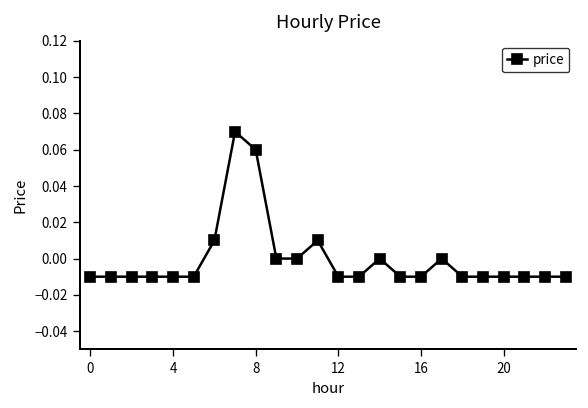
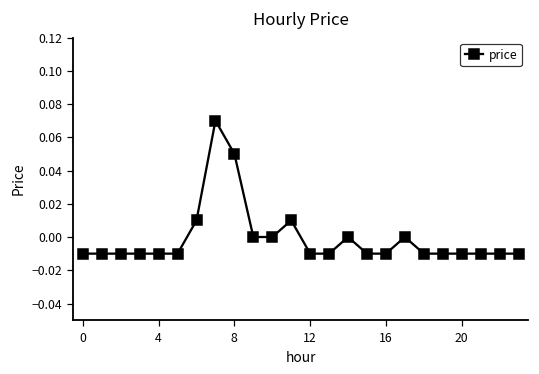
8: 0.06 -> 0.05
